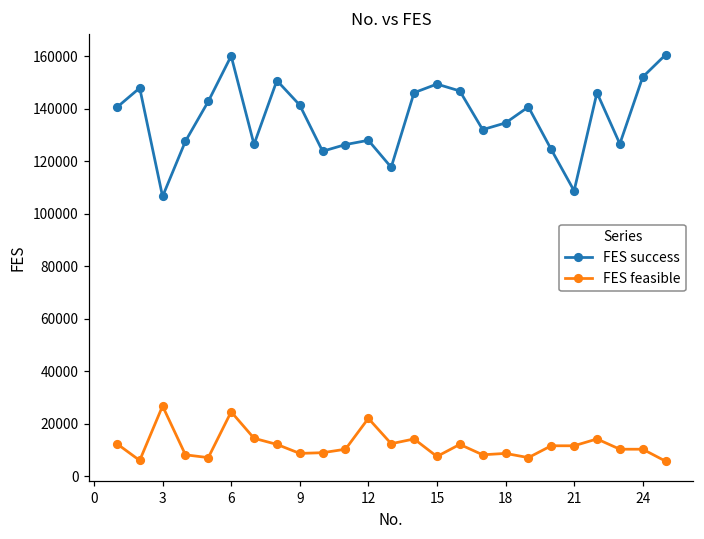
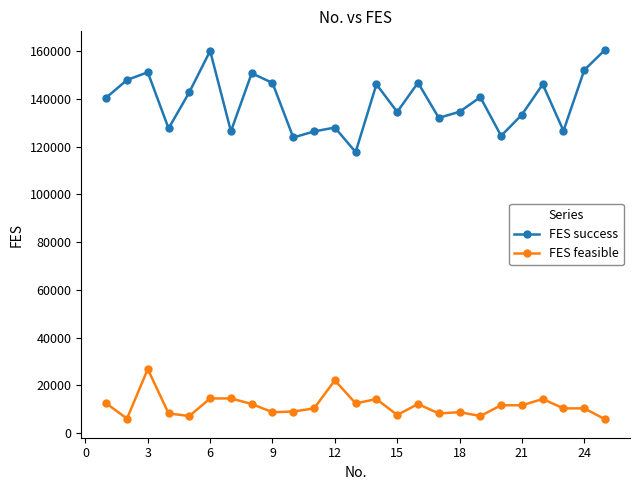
FES success, 3: 107000 -> 151000
FES feasible, 6: 25000 -> 15000
FES success, 9: 141000 -> 147000
FES success, 15: 149000 -> 135000
FES success, 21: 109000 -> 133000
